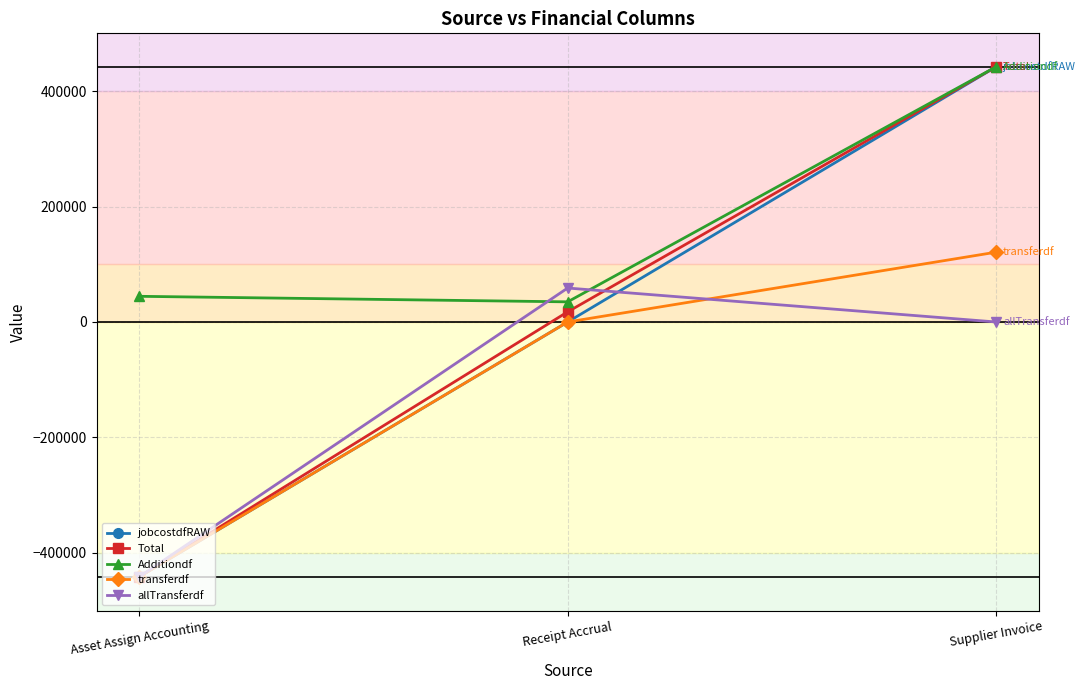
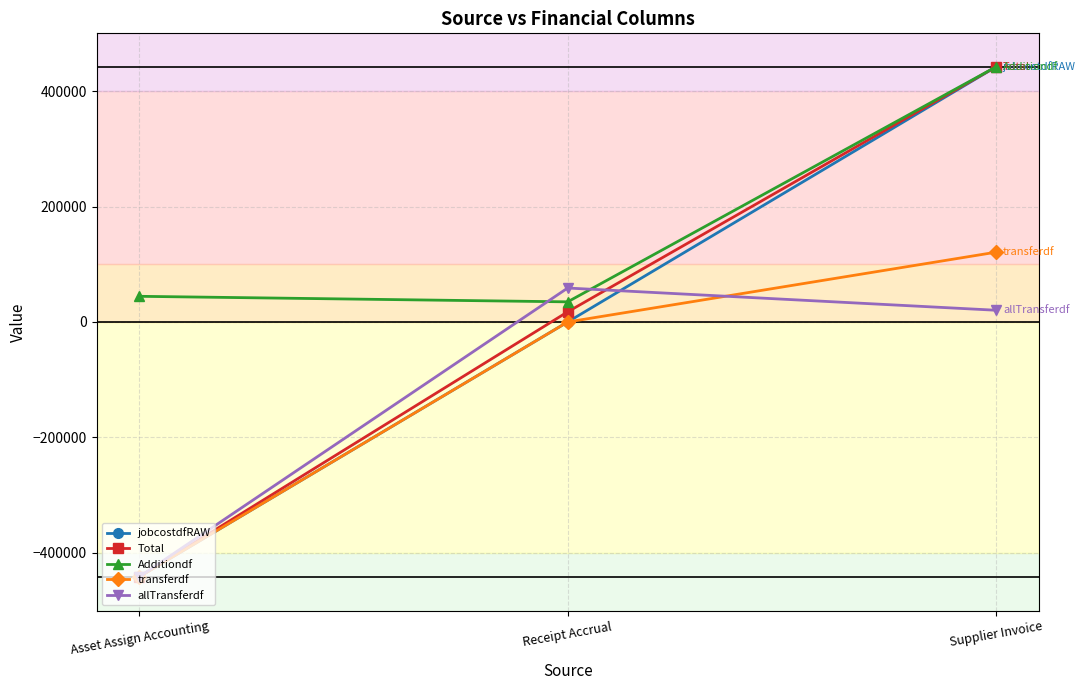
allTransferdf, Supplier Invoice: 0 -> 20000
